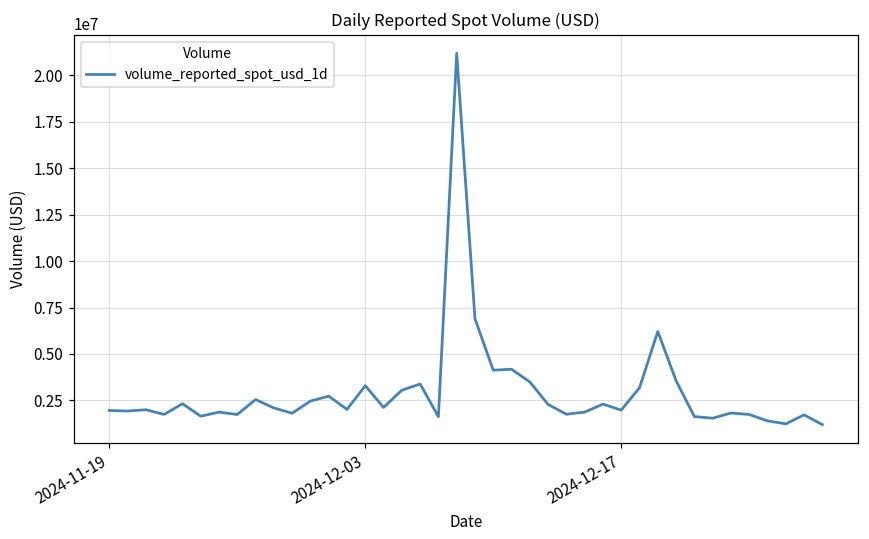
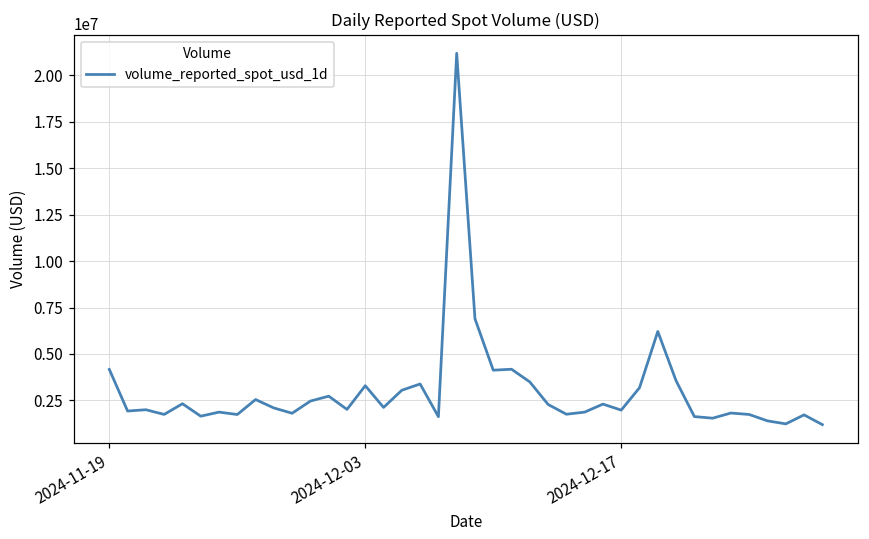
2024-11-19: 2000000 -> 4200000
